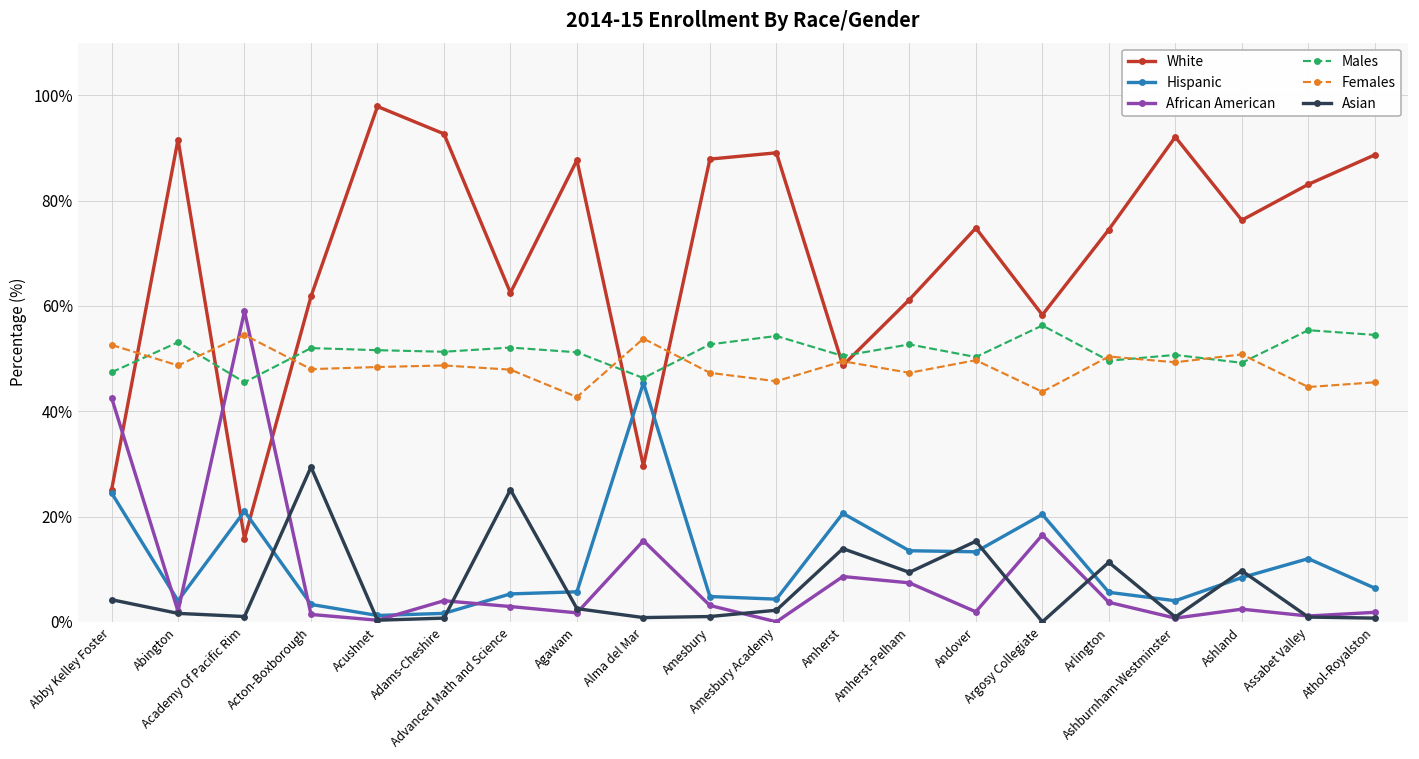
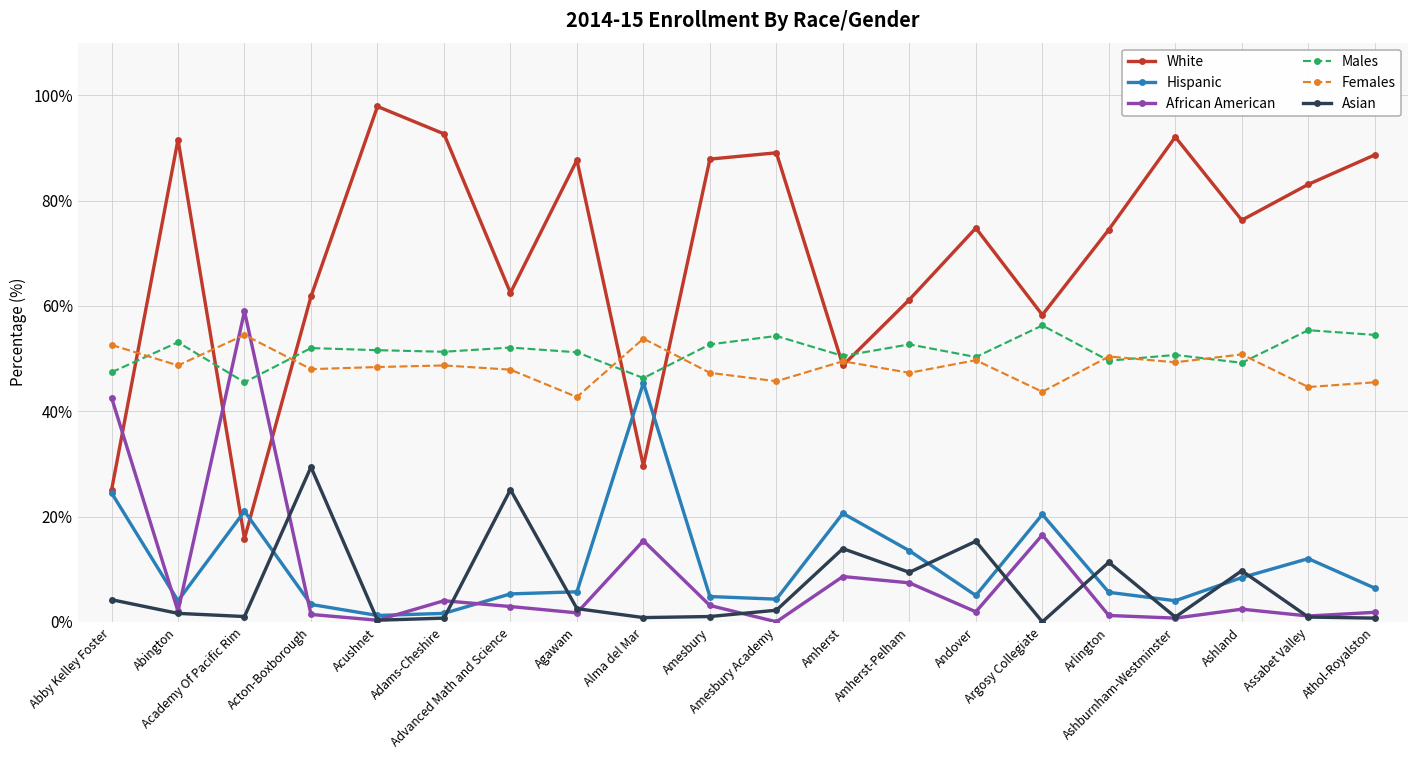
Hispanic, Andover: 13% -> 5%
African American, Arlington: 4% -> 1%
